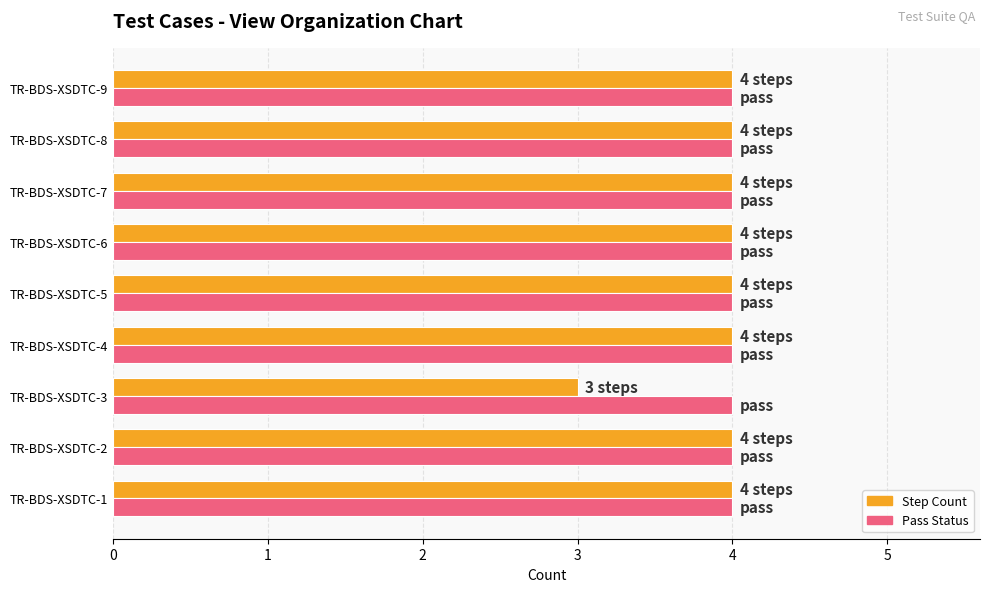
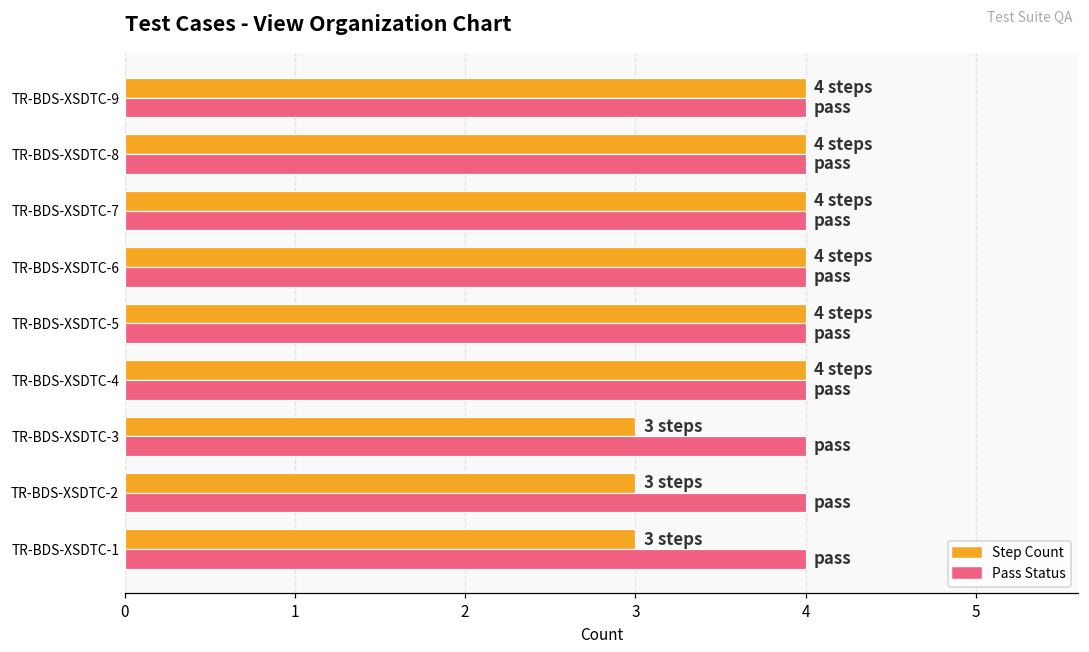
Step Count, TR-BDS-XSDTC-2: 4 -> 3
Step Count, TR-BDS-XSDTC-1: 4 -> 3
